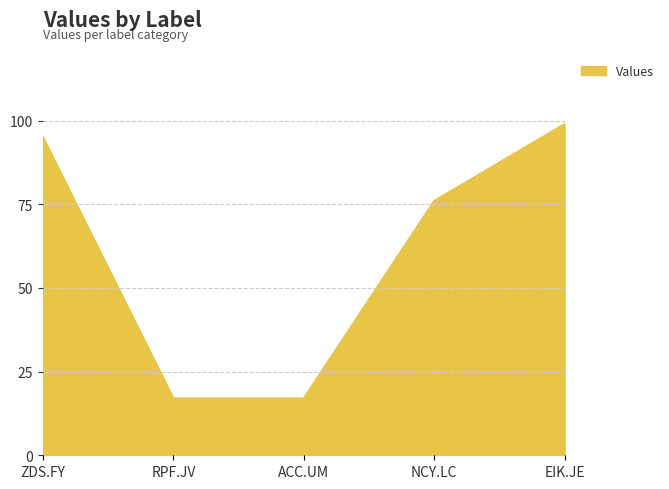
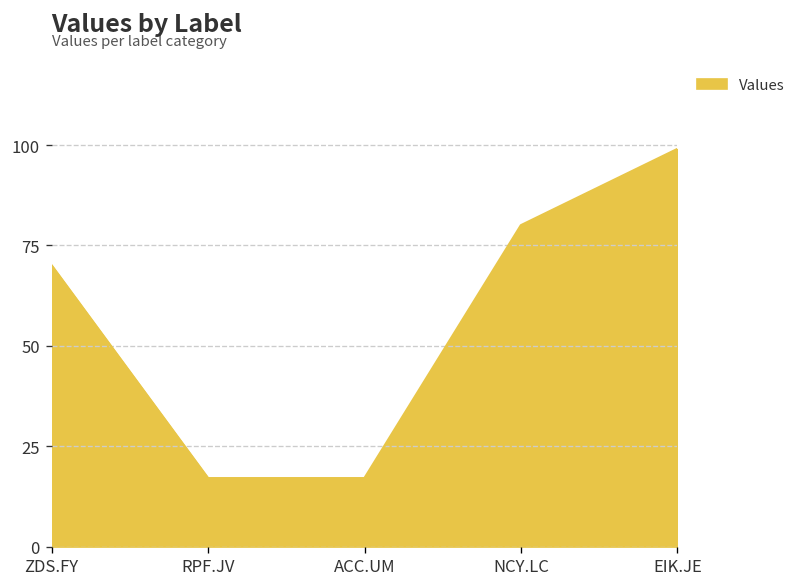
ZDS.FY: 95 -> 70
NCY.LC: 76 -> 80
